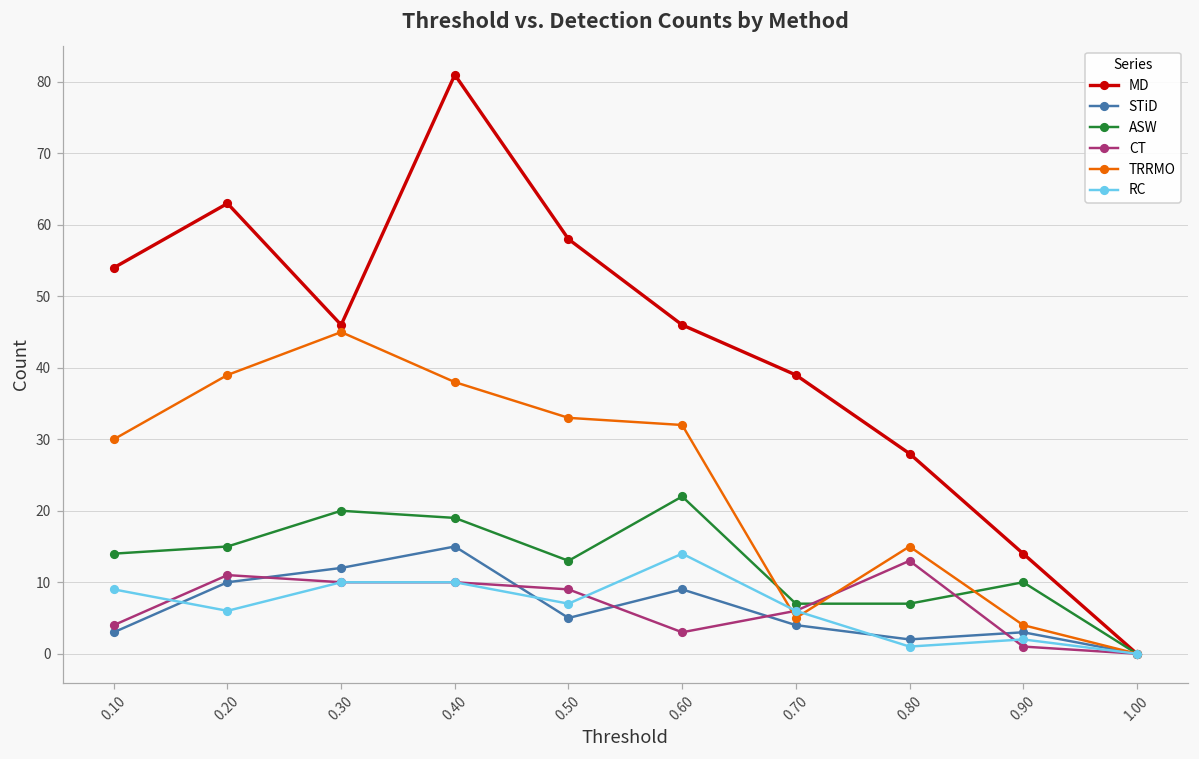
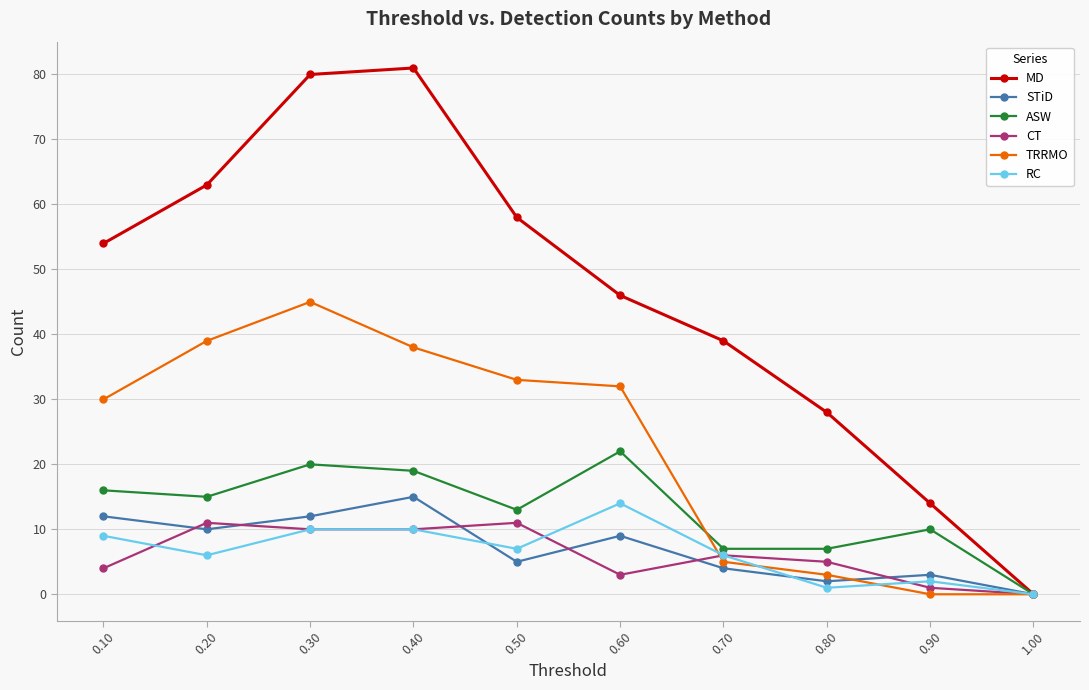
STiD, 0.10: 3 -> 12
ASW, 0.10: 14 -> 16
MD, 0.30: 46 -> 80
CT, 0.50: 9 -> 11
CT, 0.80: 13 -> 5
TRRMO, 0.80: 15 -> 3
TRRMO, 0.90: 4 -> 0
